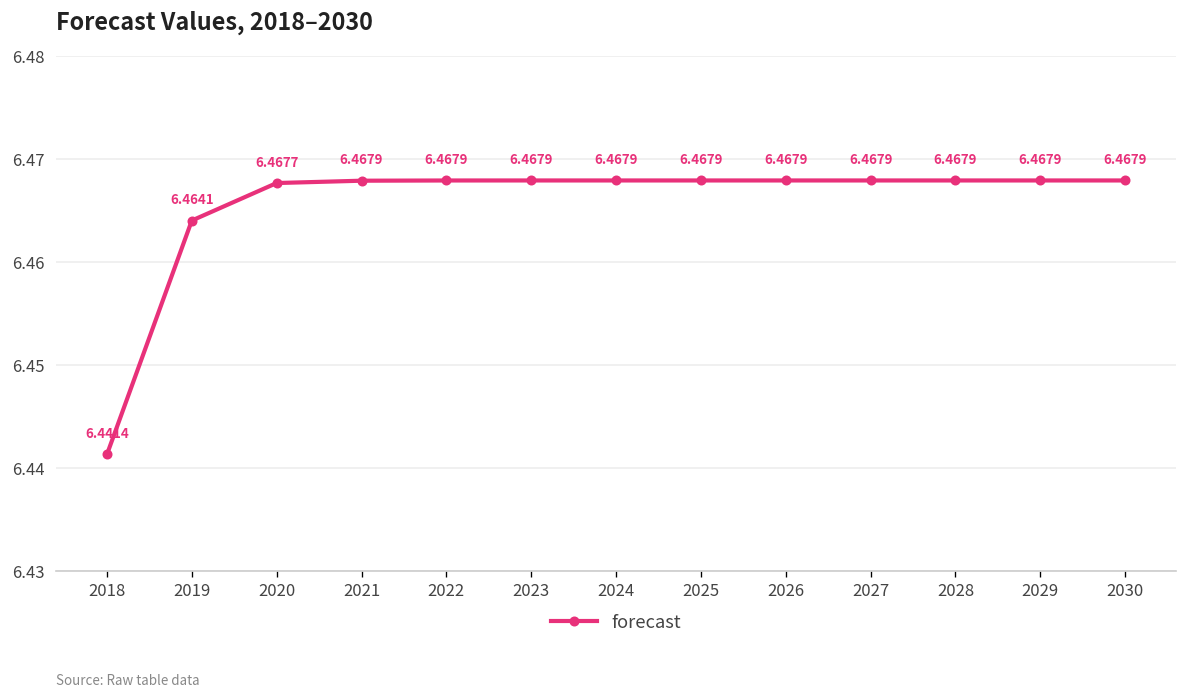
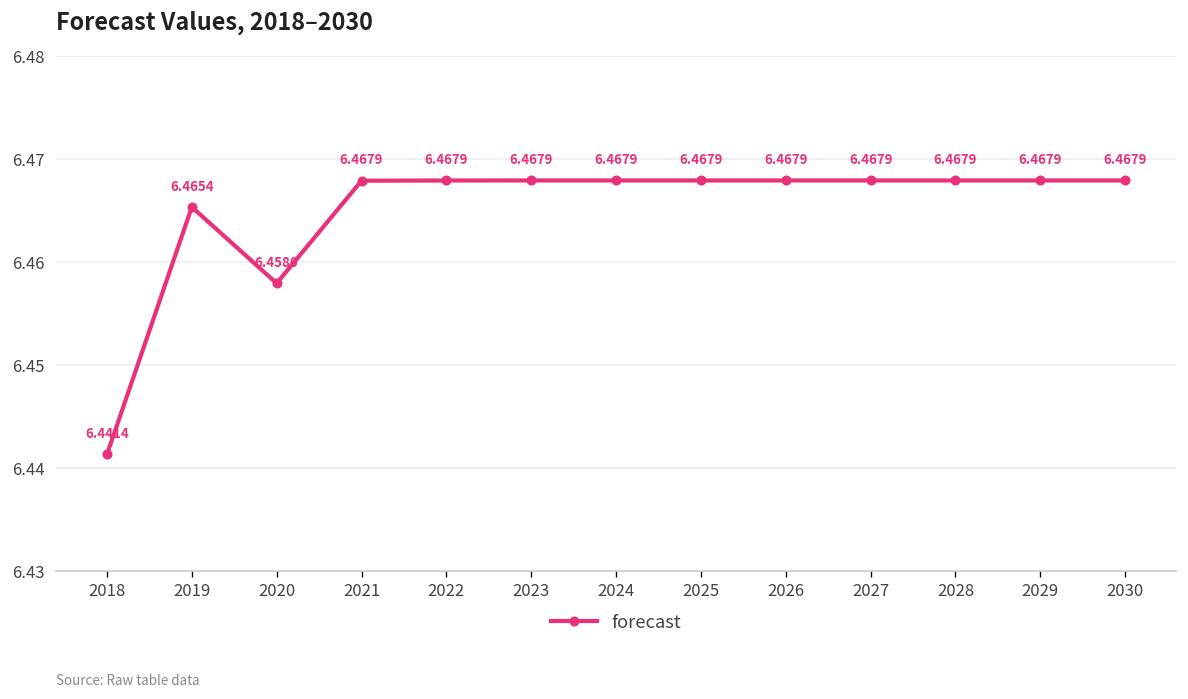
2019: 6.4641 -> 6.4654
2020: 6.4677 -> 6.4580
